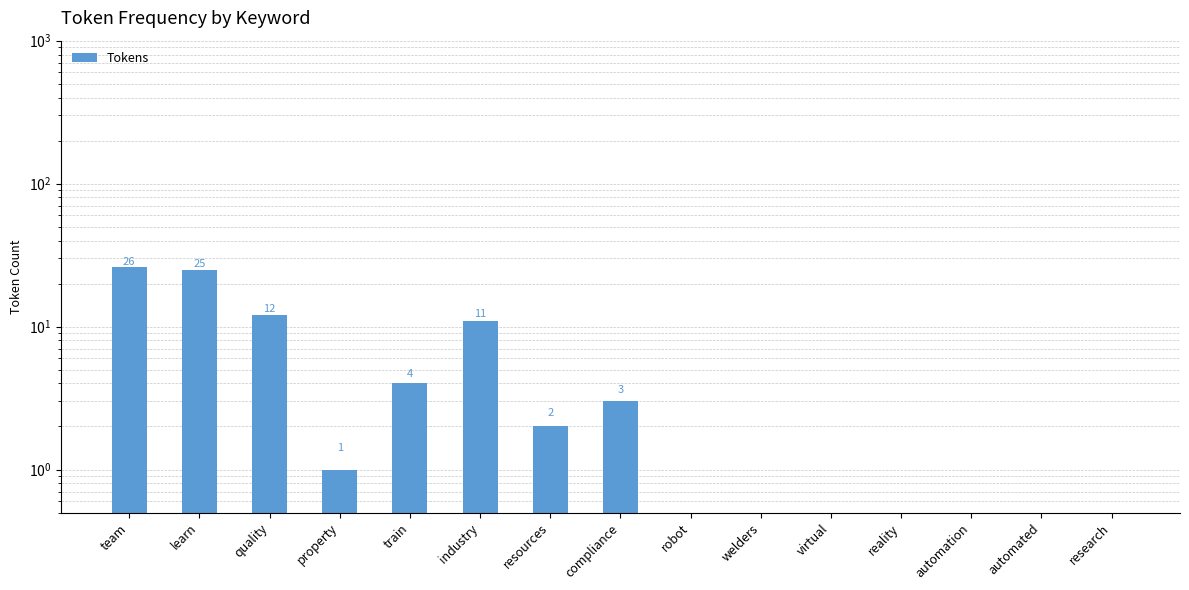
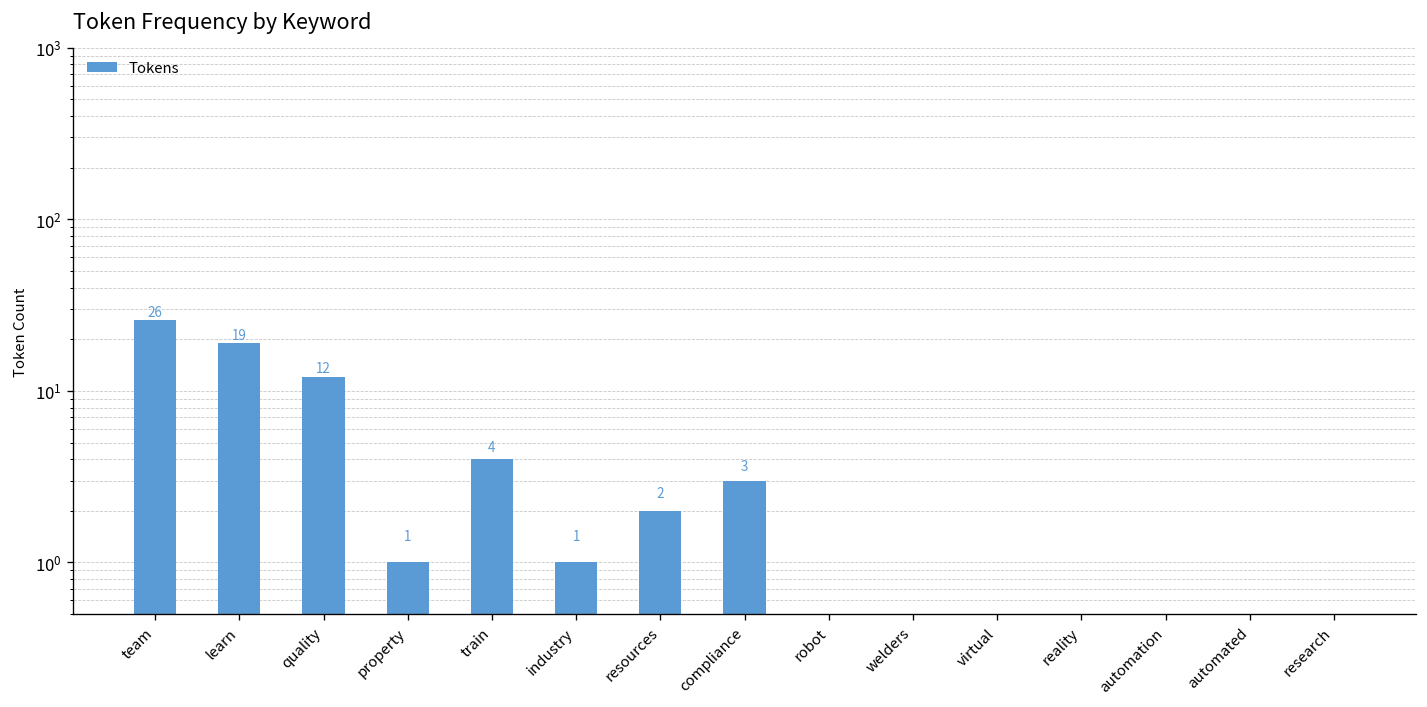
learn: 25 -> 19
industry: 11 -> 1
